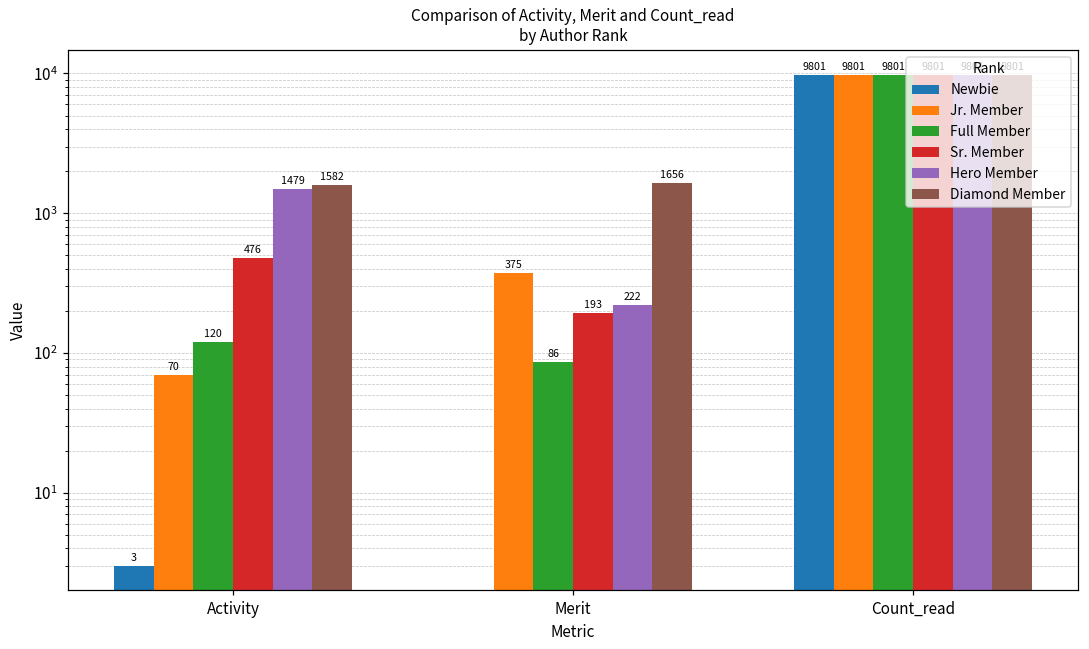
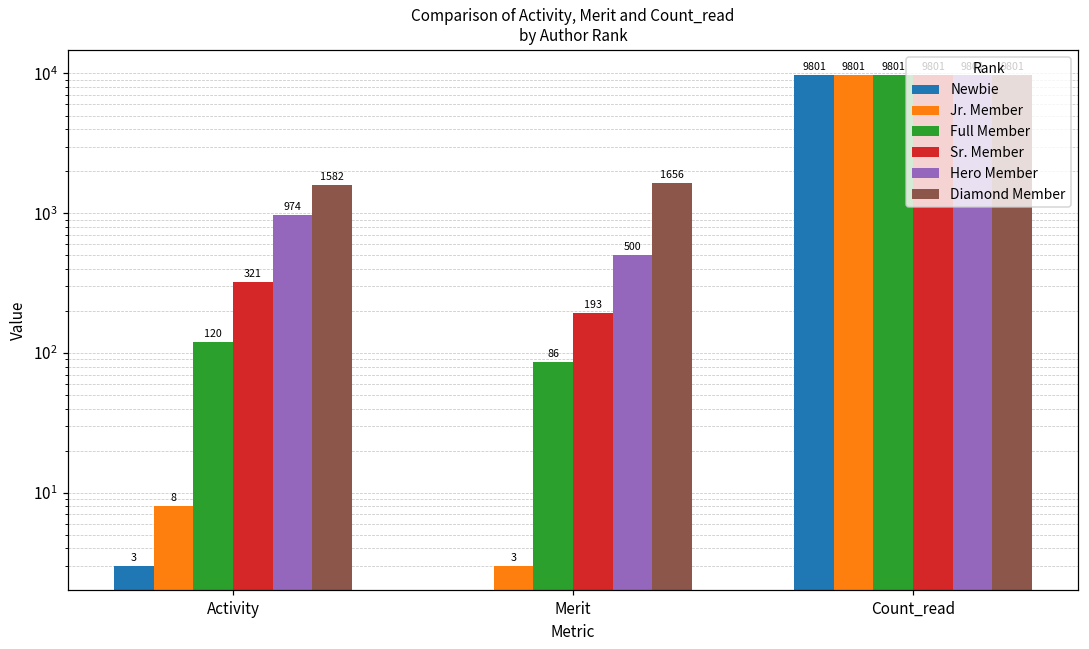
Jr. Member, Activity: 70 -> 8
Sr. Member, Activity: 476 -> 321
Hero Member, Activity: 1479 -> 974
Jr. Member, Merit: 375 -> 3
Hero Member, Merit: 222 -> 500
